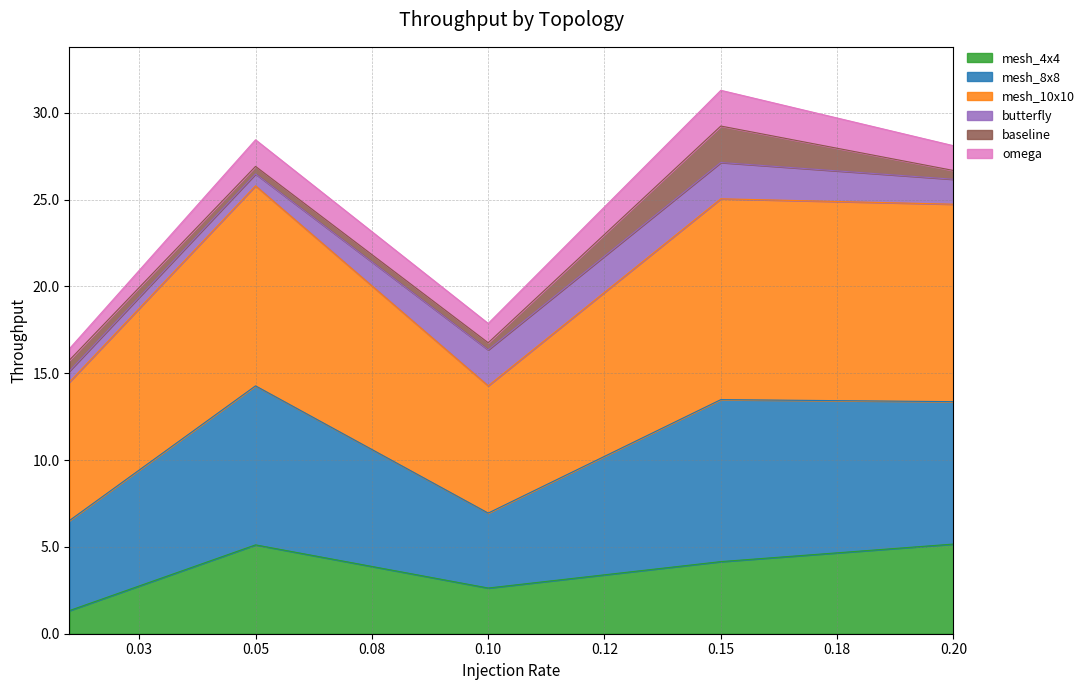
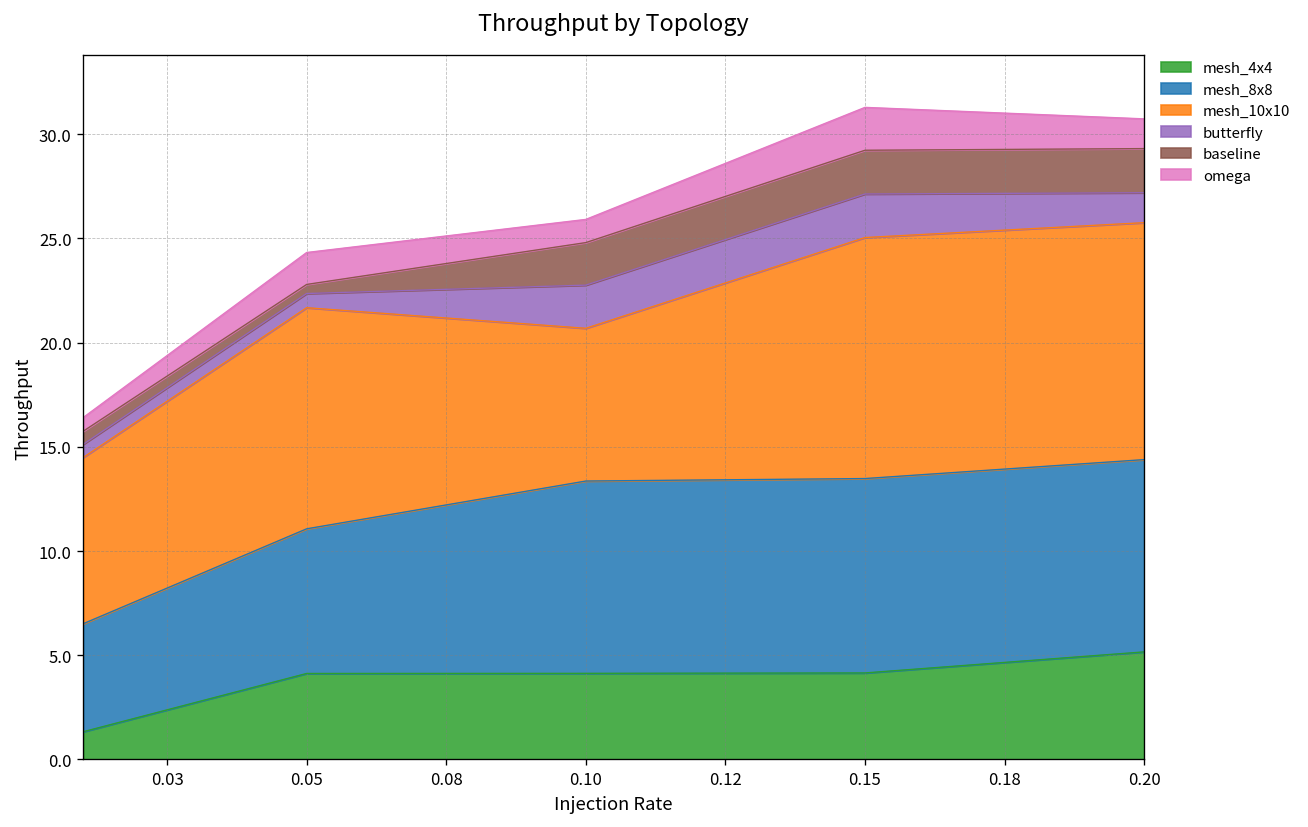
mesh_4x4, 0.05: 5.1 -> 4.1
mesh_8x8, 0.05: 9.2 -> 6.9
mesh_10x10, 0.05: 11.5 -> 10.6
mesh_4x4, 0.10: 2.6 -> 4.1
mesh_8x8, 0.10: 4.3 -> 9.2
baseline, 0.10: 0.4 -> 2.0
mesh_8x8, 0.20: 8.2 -> 9.2
baseline, 0.20: 0.5 -> 2.1
